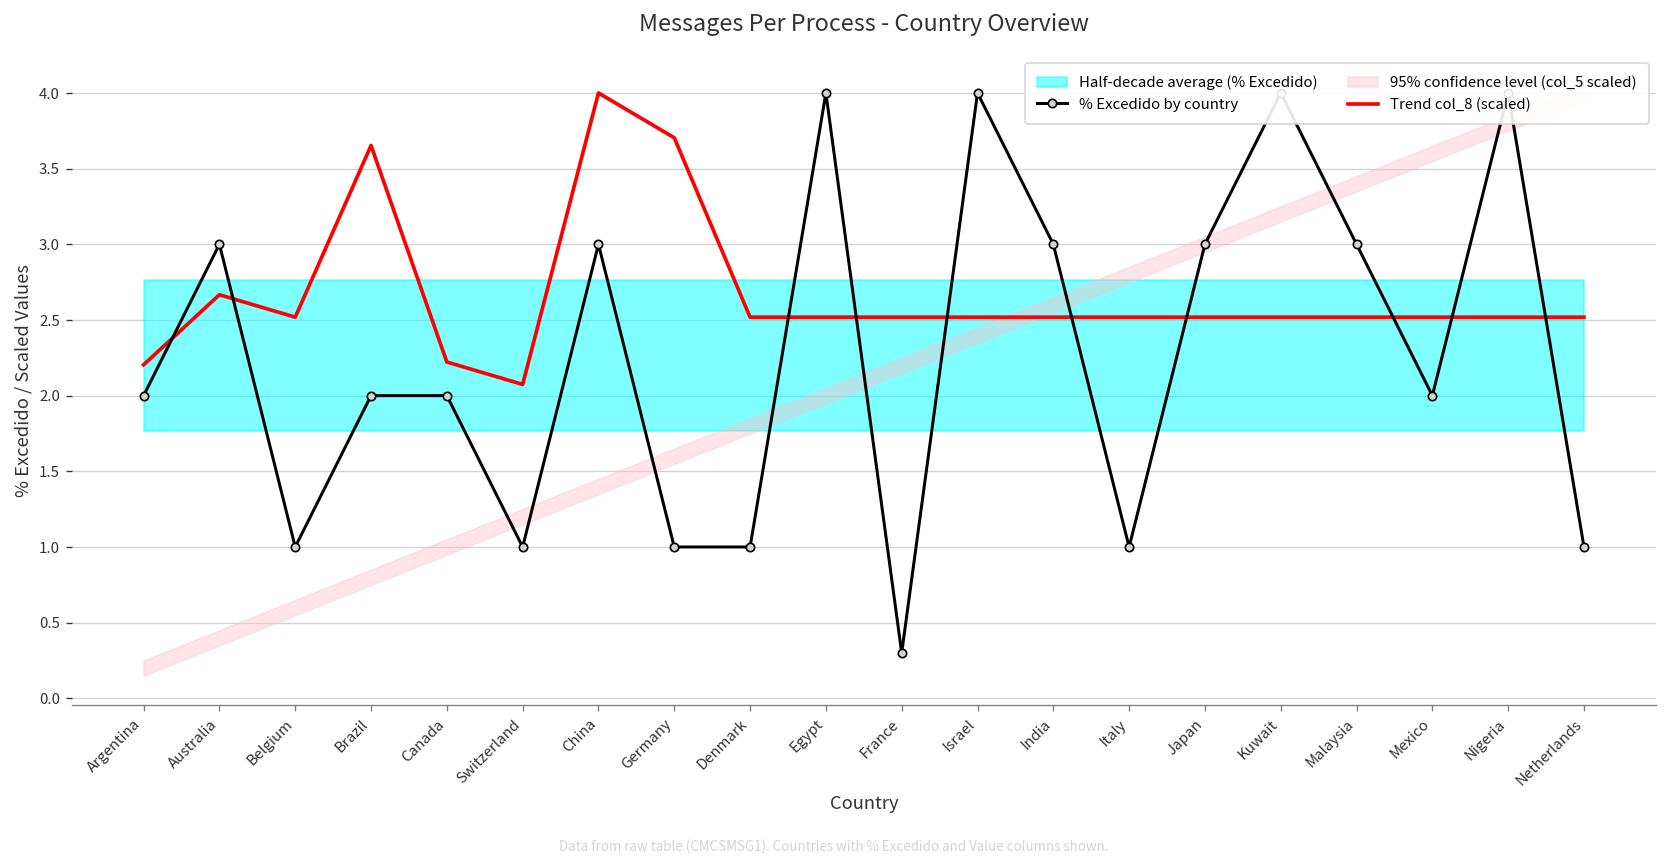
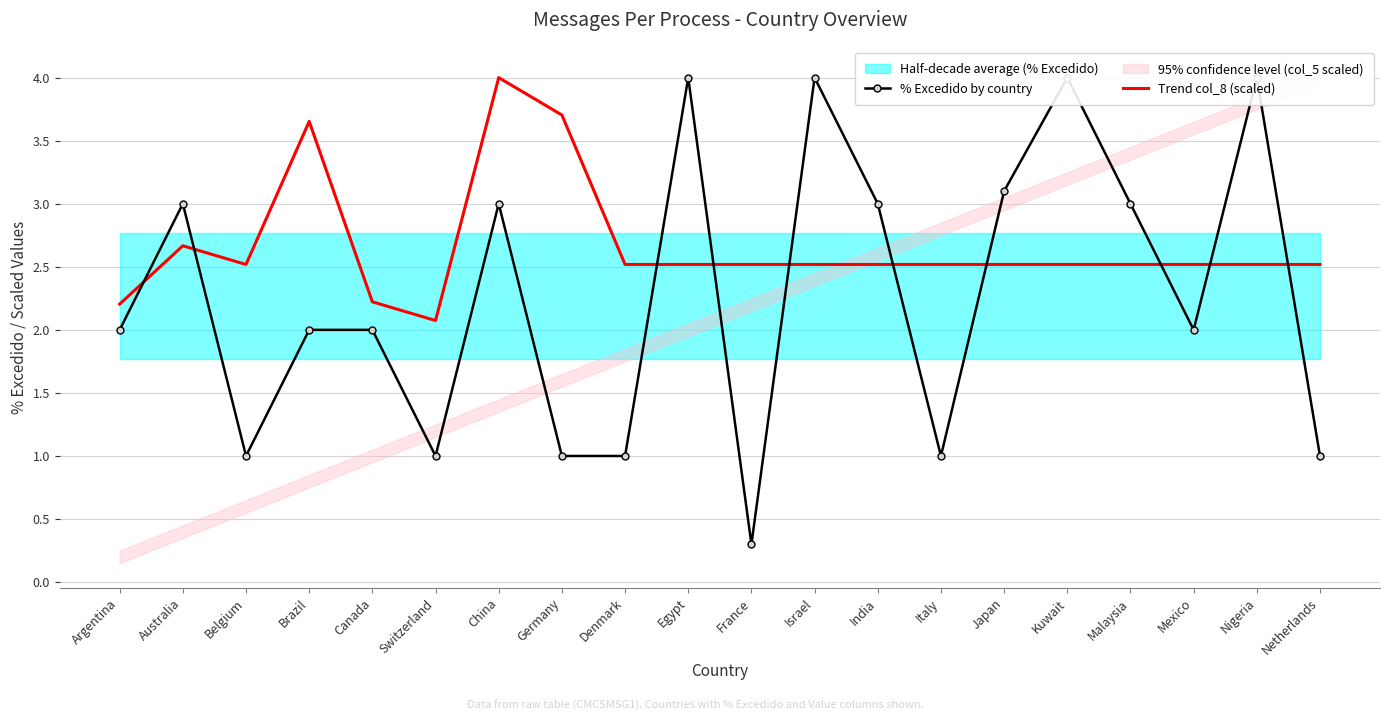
% Excedido by country, Japan: 3.0 -> 3.1
